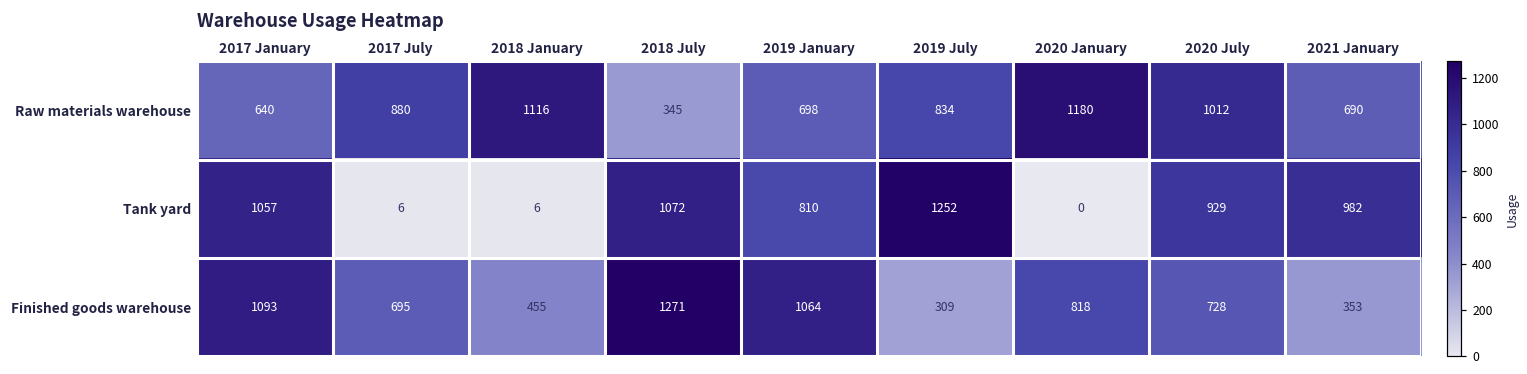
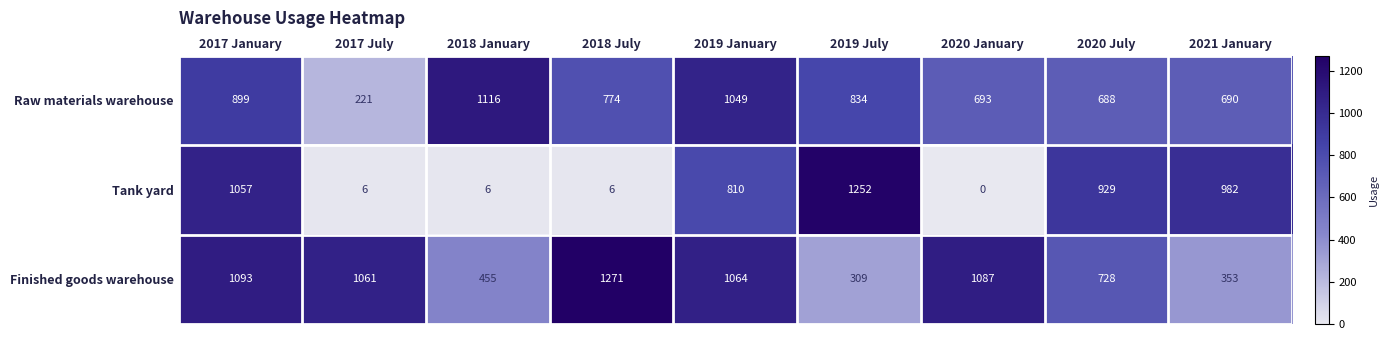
Raw materials warehouse, 2017 January: 640 -> 899
Raw materials warehouse, 2017 July: 880 -> 221
Raw materials warehouse, 2018 July: 345 -> 774
Raw materials warehouse, 2019 January: 698 -> 1049
Raw materials warehouse, 2020 January: 1180 -> 693
Raw materials warehouse, 2020 July: 1012 -> 688
Tank yard, 2018 July: 1072 -> 6
Finished goods warehouse, 2017 July: 695 -> 1061
Finished goods warehouse, 2020 January: 818 -> 1087
